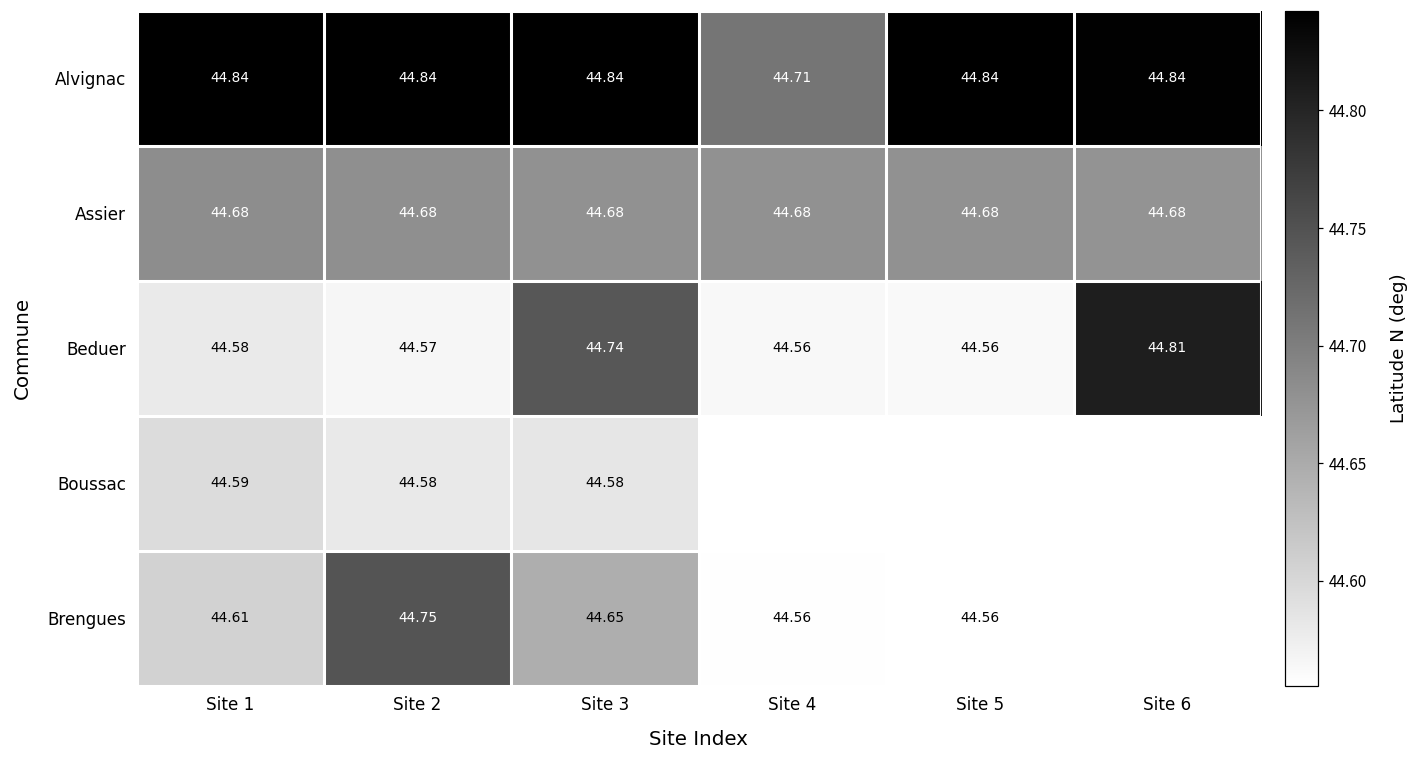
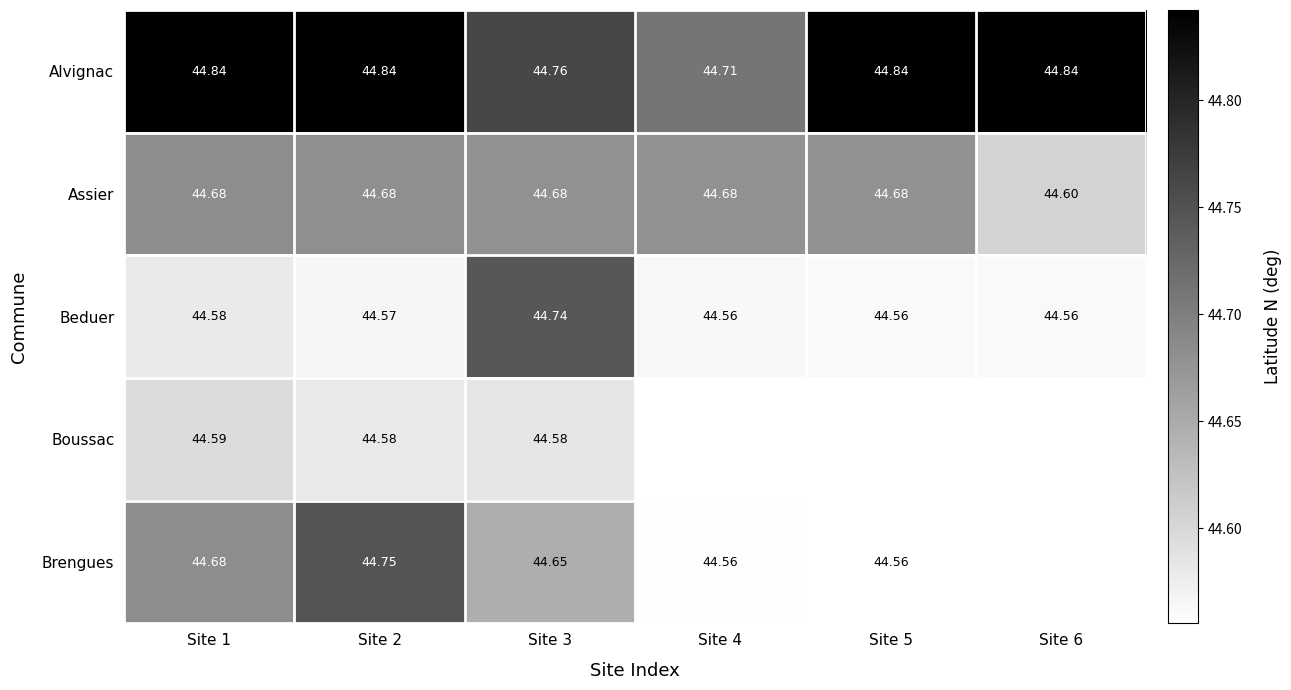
Alvignac, Site 3: 44.84 -> 44.76
Assier, Site 6: 44.68 -> 44.60
Beduer, Site 6: 44.81 -> 44.56
Brengues, Site 1: 44.61 -> 44.68
